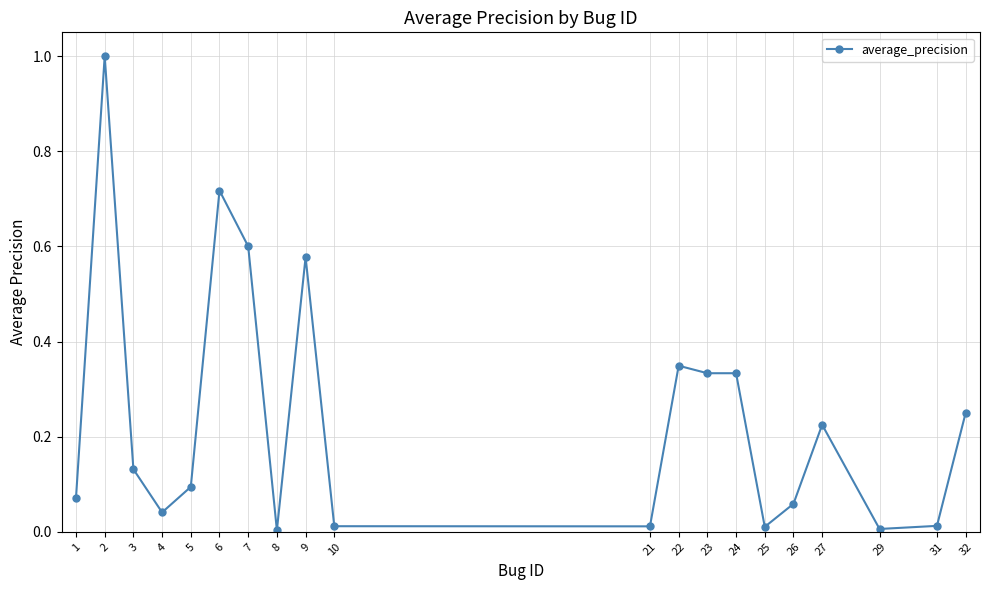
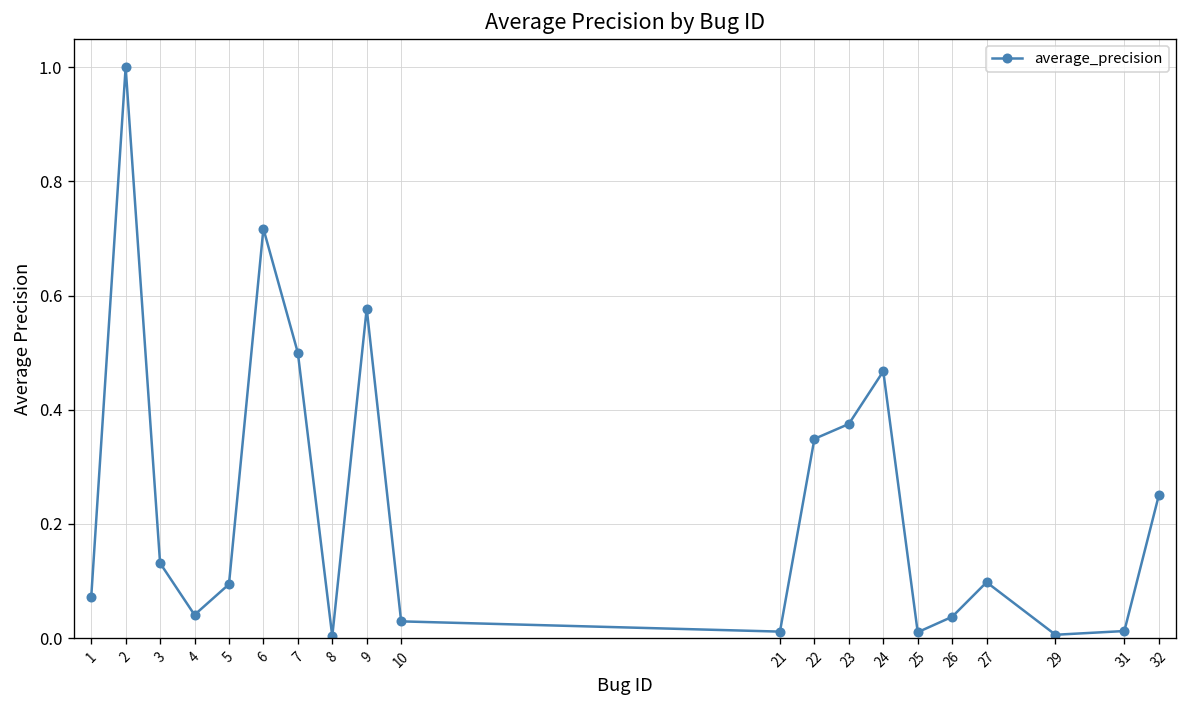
7: 0.6 -> 0.5
10: 0.01 -> 0.03
23: 0.33 -> 0.38
24: 0.33 -> 0.47
26: 0.06 -> 0.04
27: 0.23 -> 0.10
